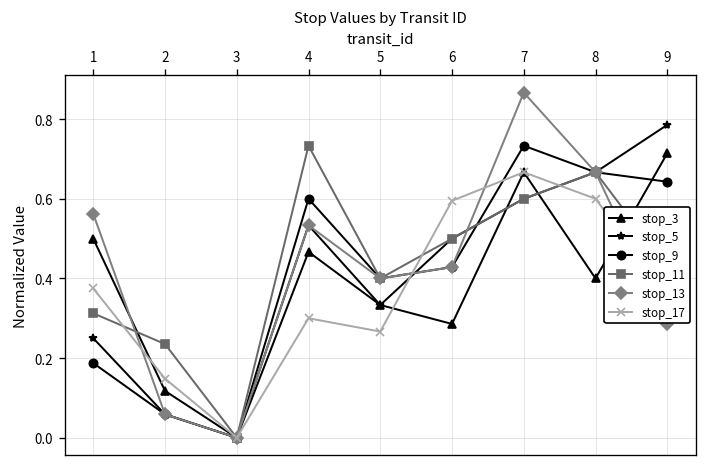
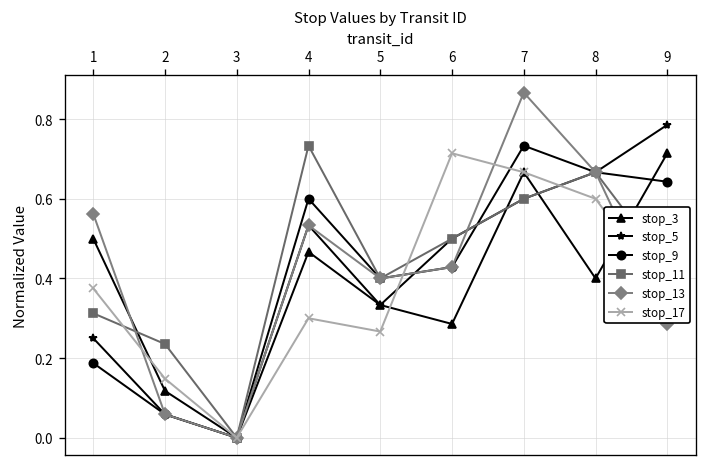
stop_17, 6: 0.60 -> 0.71
